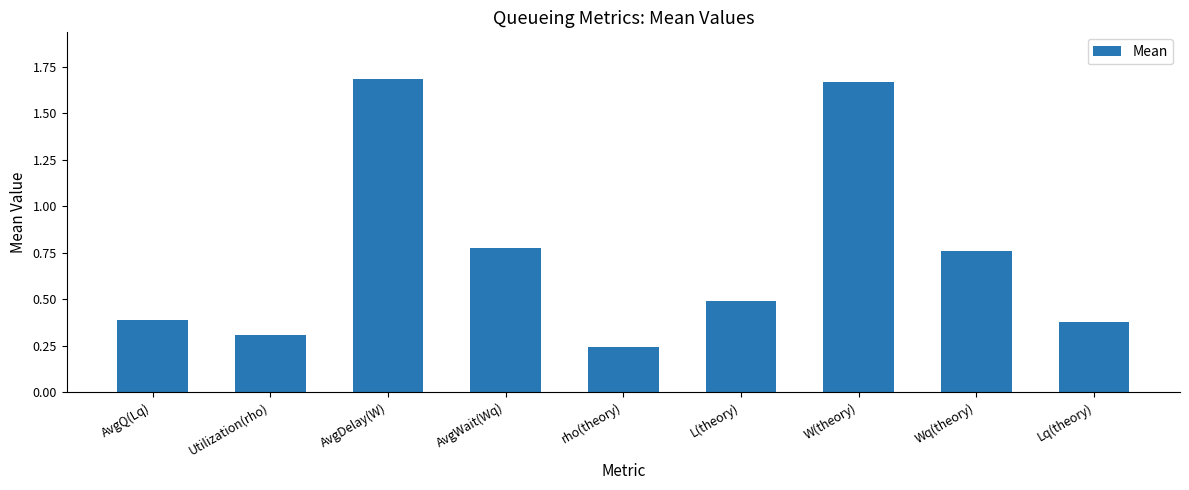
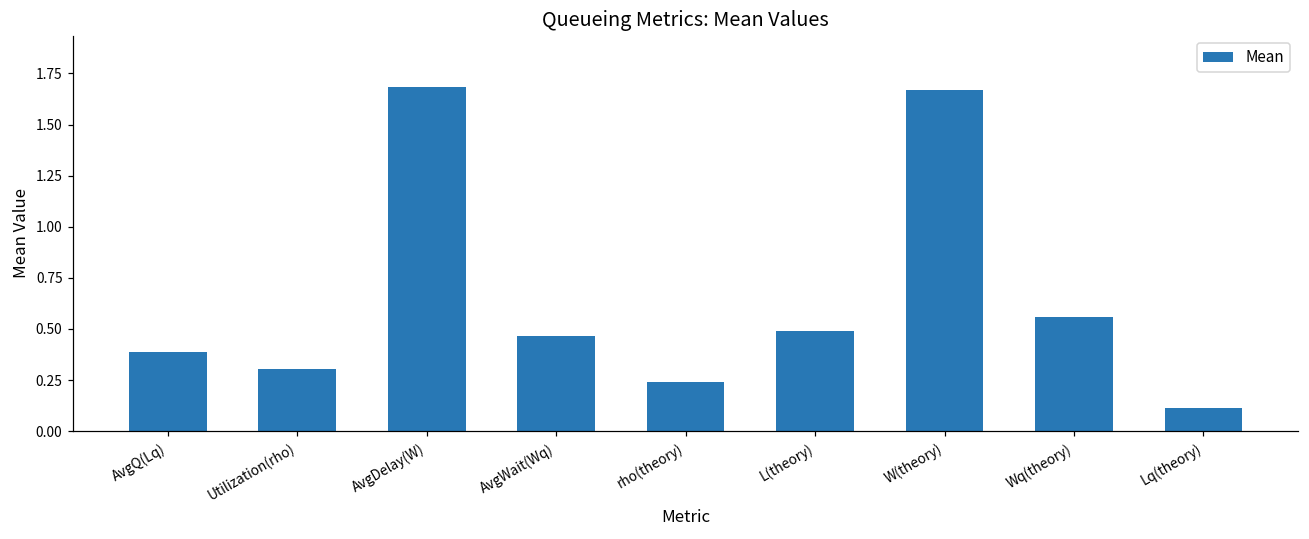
AvgWait(Wq): 0.77 -> 0.47
Wq(theory): 0.76 -> 0.56
Lq(theory): 0.38 -> 0.11
